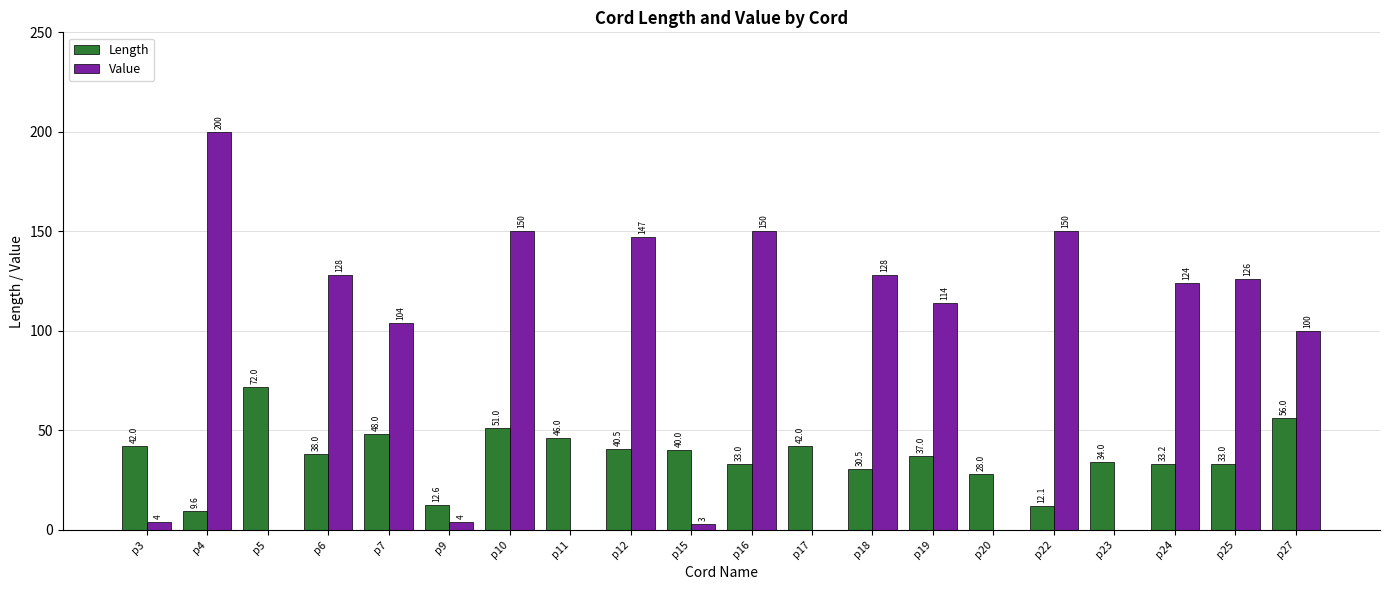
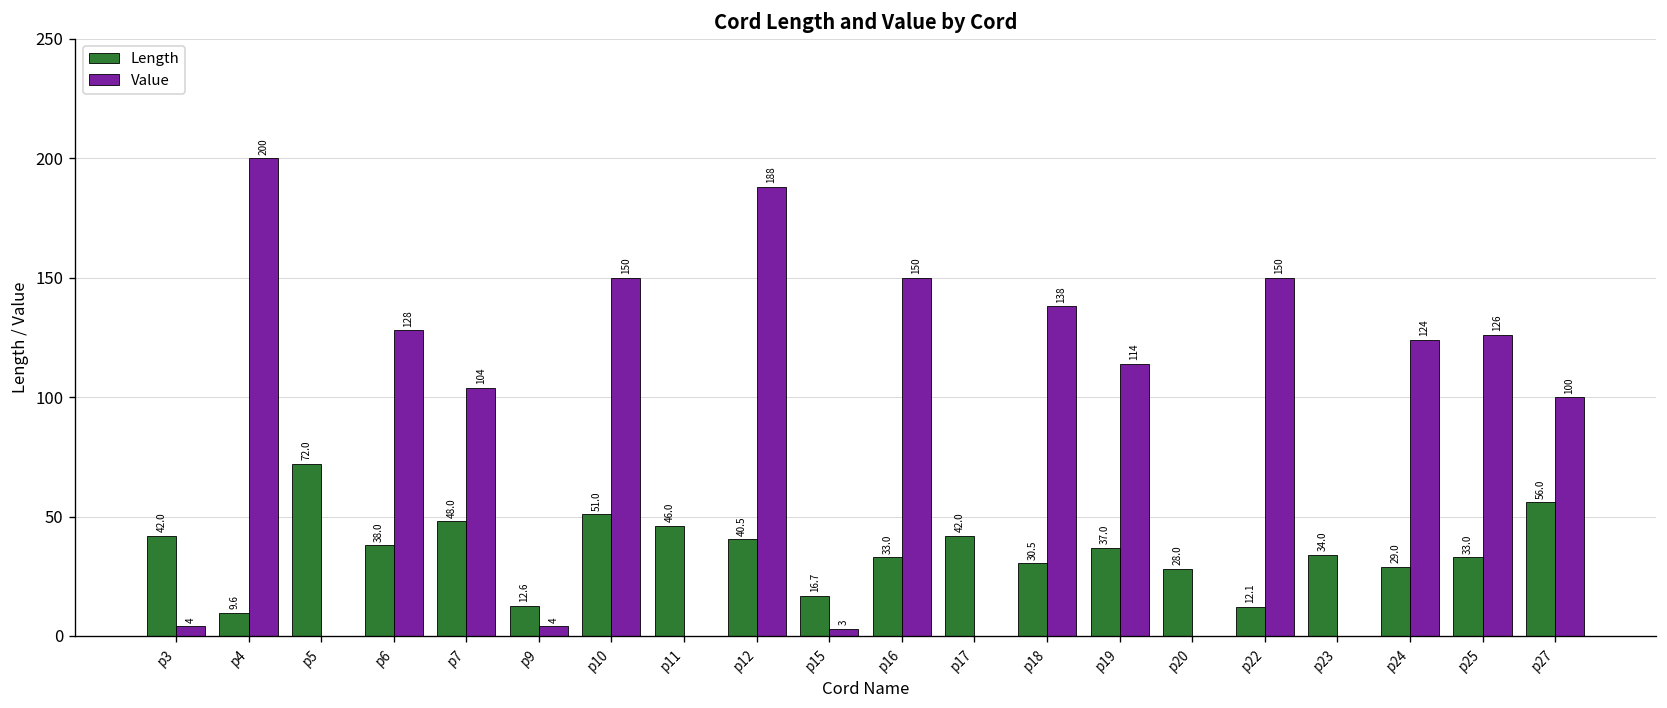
Value, p12: 147 -> 188
Length, p15: 40.0 -> 16.7
Value, p18: 128 -> 138
Length, p24: 33.2 -> 29.0
